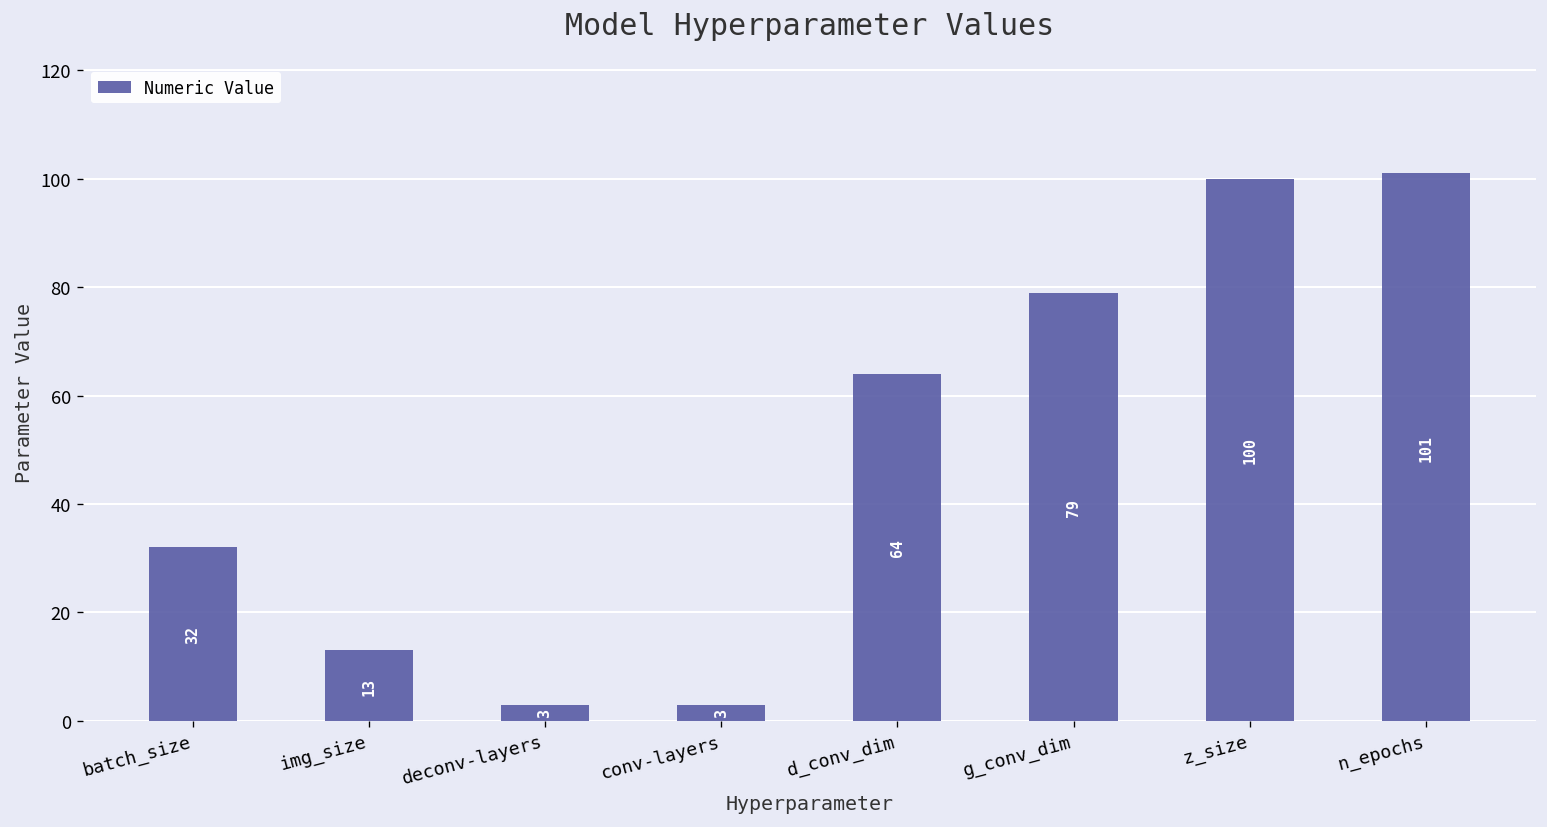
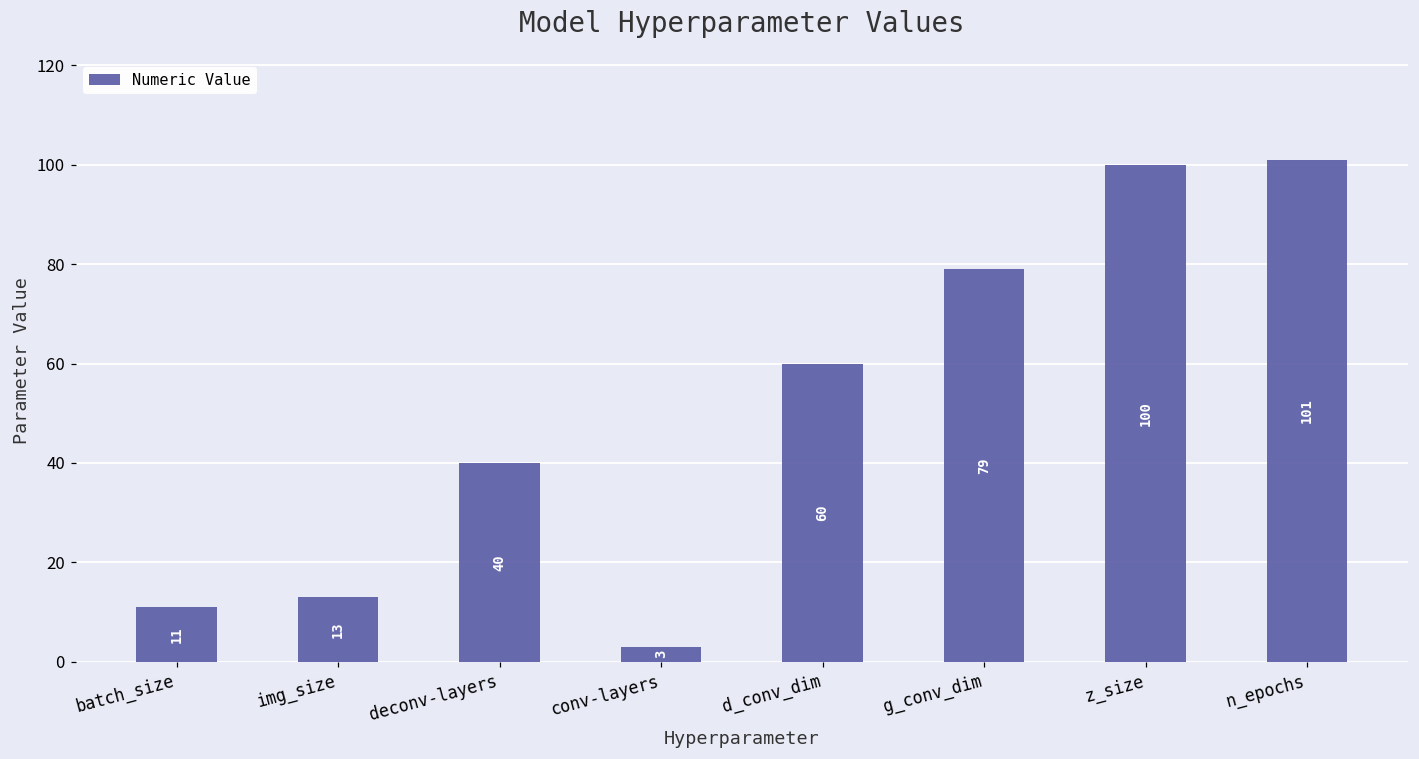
batch_size: 32 -> 11
deconv-layers: 3 -> 40
d_conv_dim: 64 -> 60
